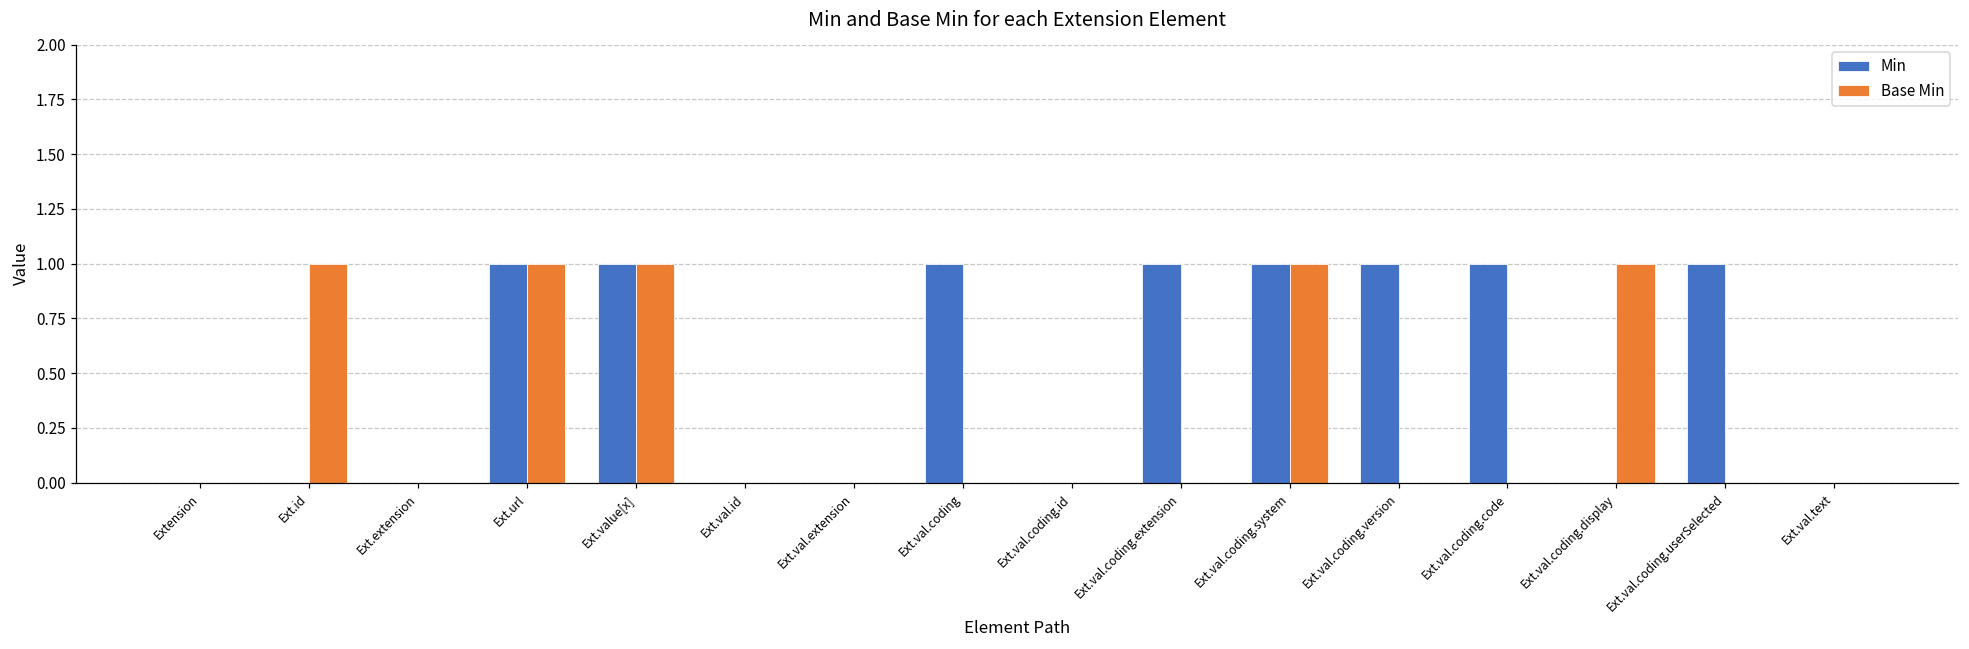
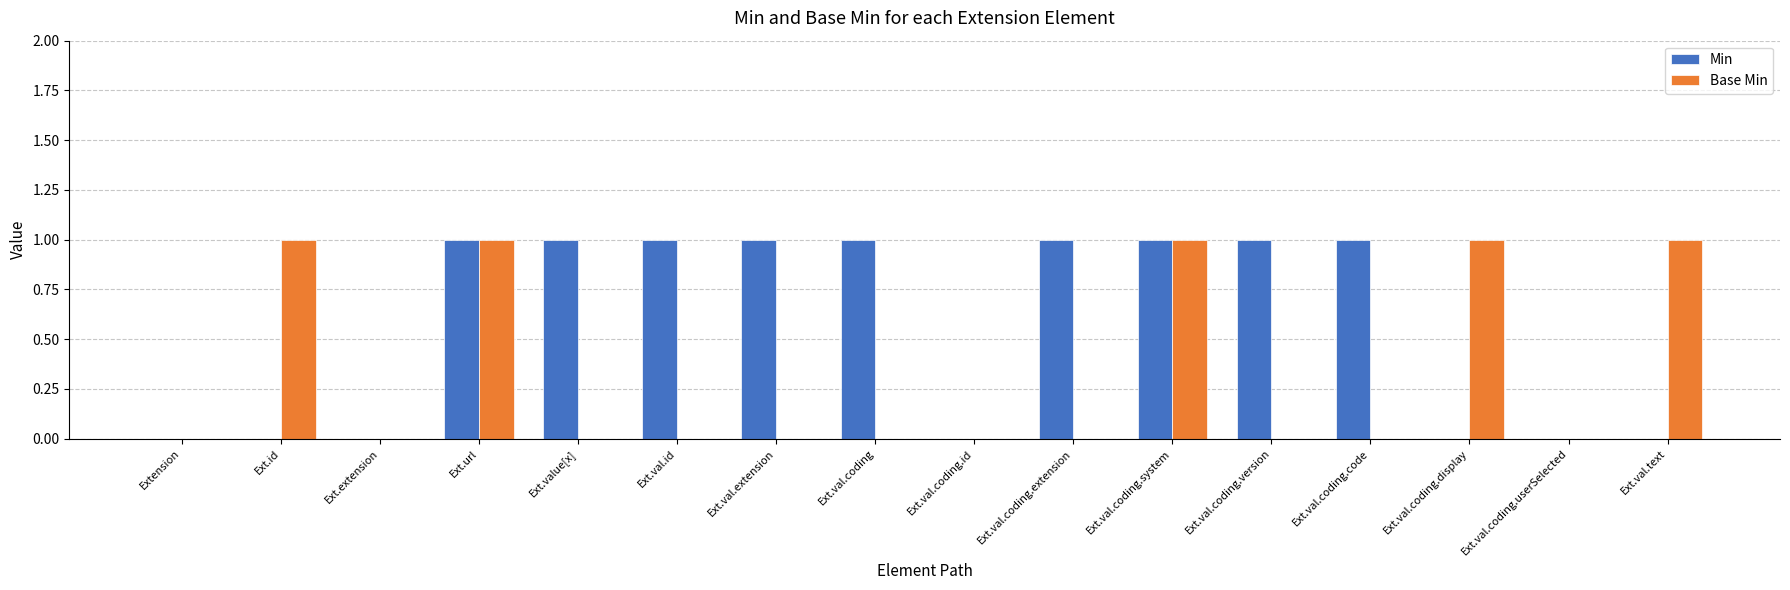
Base Min, Ext.value[x]: 1 -> 0
Min, Ext.val.id: 0 -> 1
Min, Ext.val.extension: 0 -> 1
Min, Ext.val.coding.userSelected: 1 -> 0
Base Min, Ext.val.text: 0 -> 1
